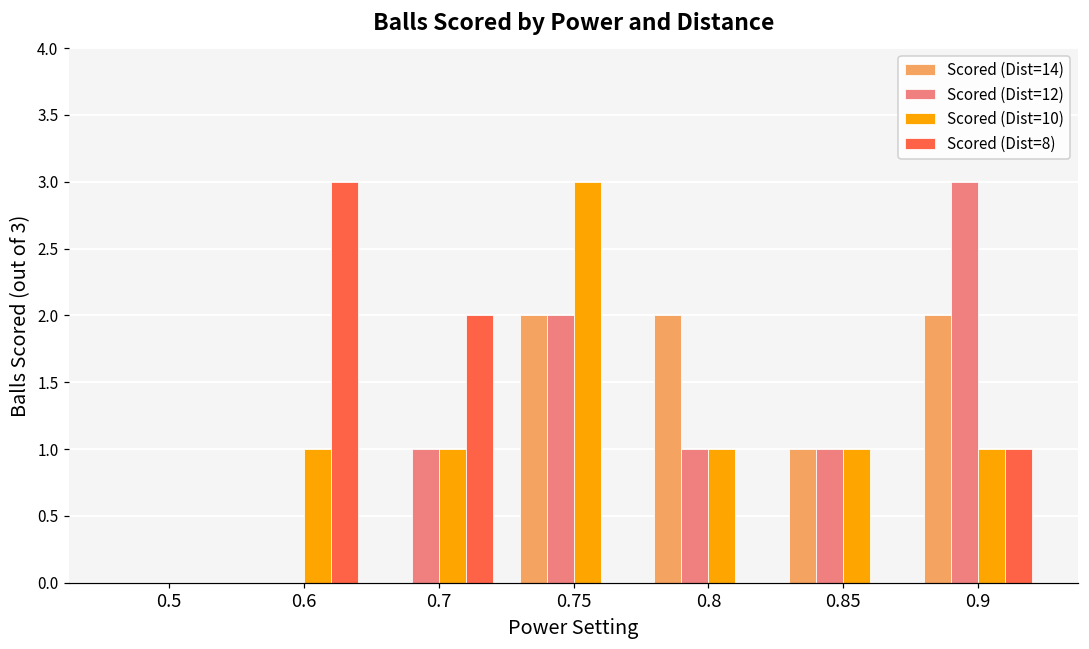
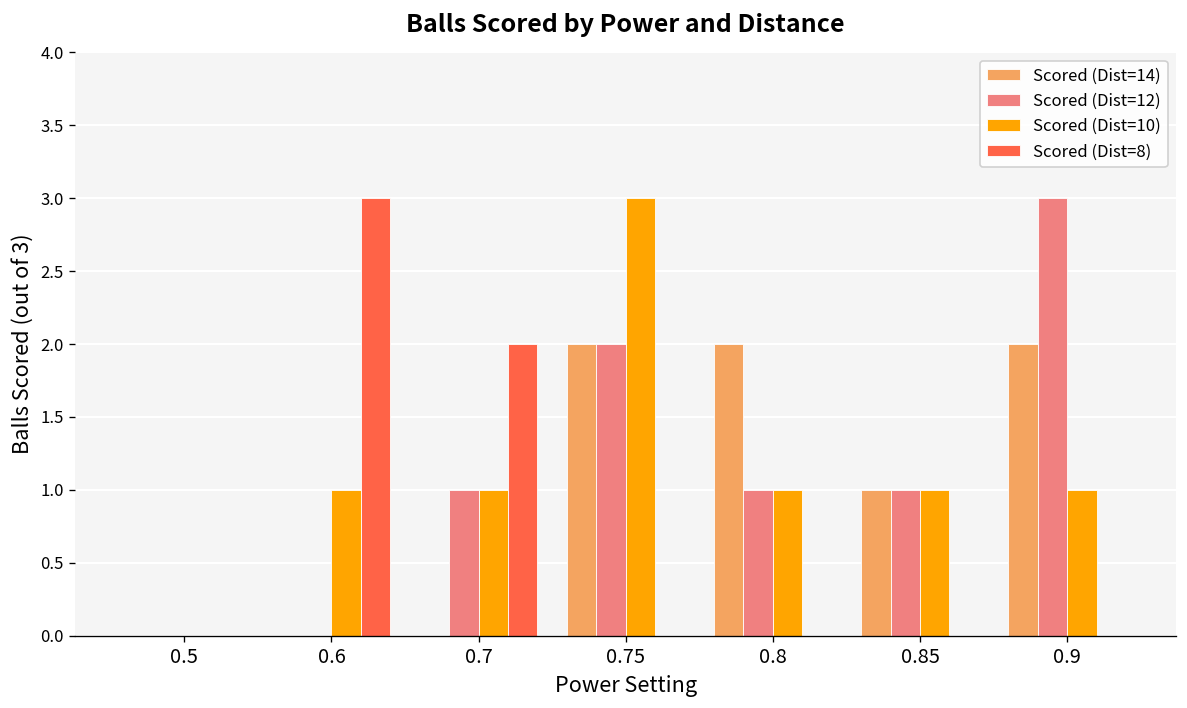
Scored (Dist=8), 0.9: 1 -> 0
